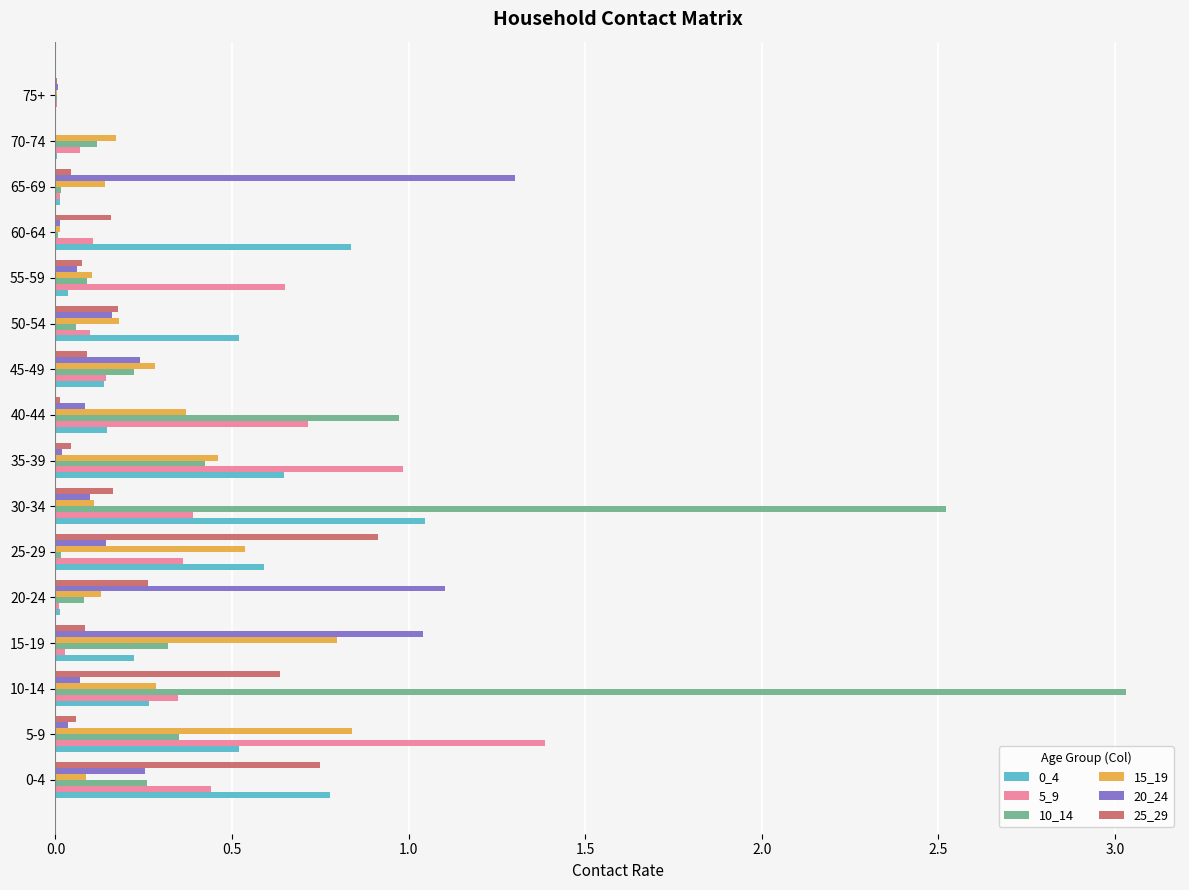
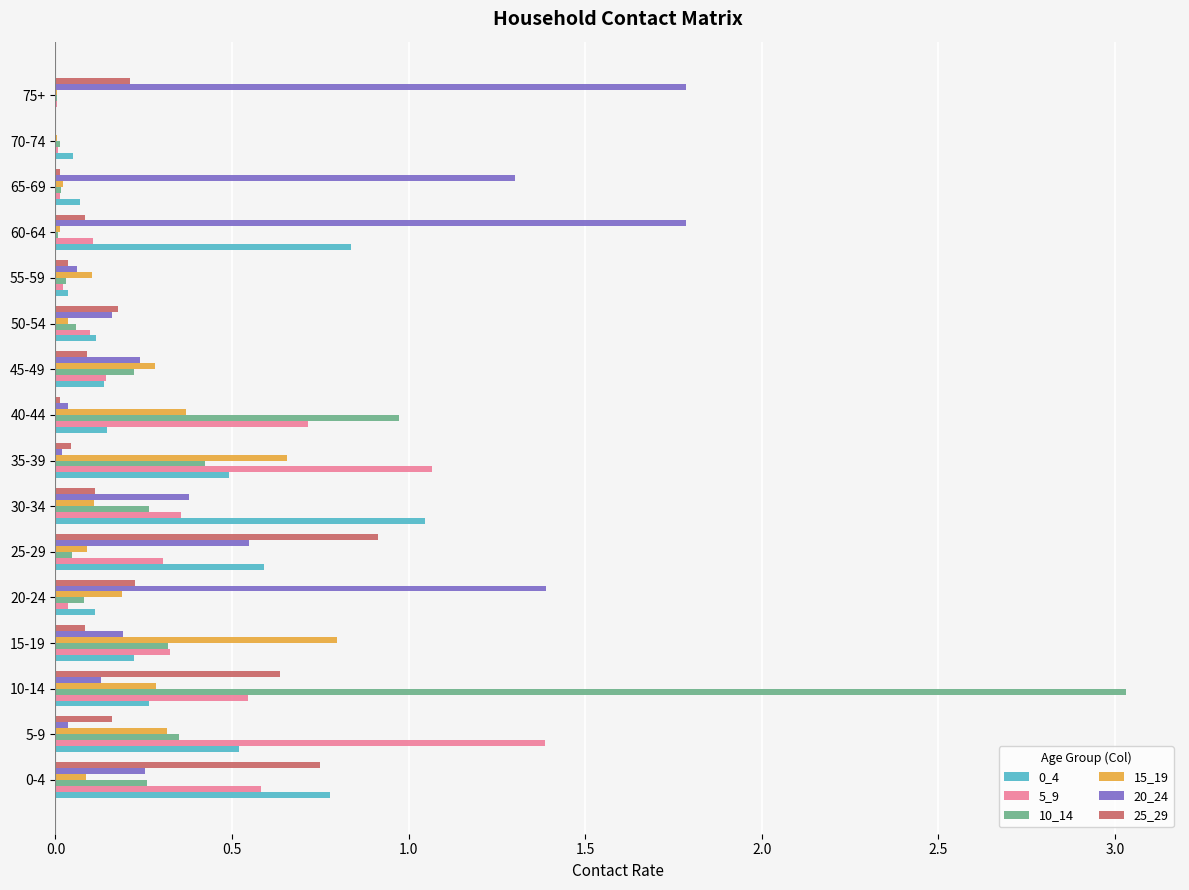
25_29, 75+: 0.01 -> 0.21
20_24, 75+: 0.01 -> 1.79
15_19, 70-74: 0.17 -> 0.00
10_14, 70-74: 0.12 -> 0.01
5_9, 70-74: 0.07 -> 0.01
0_4, 70-74: 0.00 -> 0.05
25_29, 65-69: 0.04 -> 0.01
15_19, 65-69: 0.14 -> 0.02
0_4, 65-69: 0.01 -> 0.07
25_29, 60-64: 0.16 -> 0.08
20_24, 60-64: 0.01 -> 1.78
25_29, 55-59: 0.07 -> 0.04
10_14, 55-59: 0.09 -> 0.03
5_9, 55-59: 0.65 -> 0.02
15_19, 50-54: 0.18 -> 0.04
0_4, 50-54: 0.52 -> 0.11
20_24, 40-44: 0.08 -> 0.03
15_19, 35-39: 0.46 -> 0.66
5_9, 35-39: 0.98 -> 1.07
0_4, 35-39: 0.65 -> 0.49
25_29, 30-34: 0.16 -> 0.11
20_24, 30-34: 0.10 -> 0.38
10_14, 30-34: 2.52 -> 0.26
5_9, 30-34: 0.39 -> 0.36
20_24, 25-29: 0.14 -> 0.55
15_19, 25-29: 0.54 -> 0.09
10_14, 25-29: 0.02 -> 0.05
5_9, 25-29: 0.36 -> 0.31
25_29, 20-24: 0.26 -> 0.22
20_24, 20-24: 1.10 -> 1.39
15_19, 20-24: 0.13 -> 0.19
5_9, 20-24: 0.01 -> 0.04
0_4, 20-24: 0.01 -> 0.11
20_24, 15-19: 1.04 -> 0.19
5_9, 15-19: 0.03 -> 0.32
20_24, 10-14: 0.07 -> 0.13
5_9, 10-14: 0.35 -> 0.54
25_29, 5-9: 0.06 -> 0.16
15_19, 5-9: 0.84 -> 0.32
5_9, 0-4: 0.44 -> 0.58
